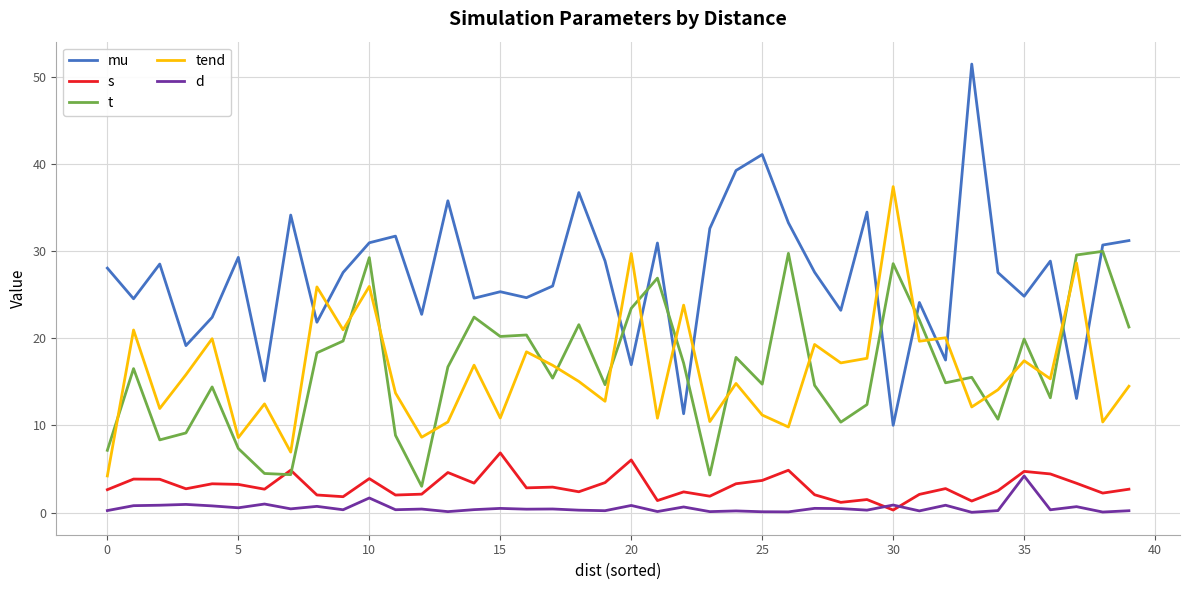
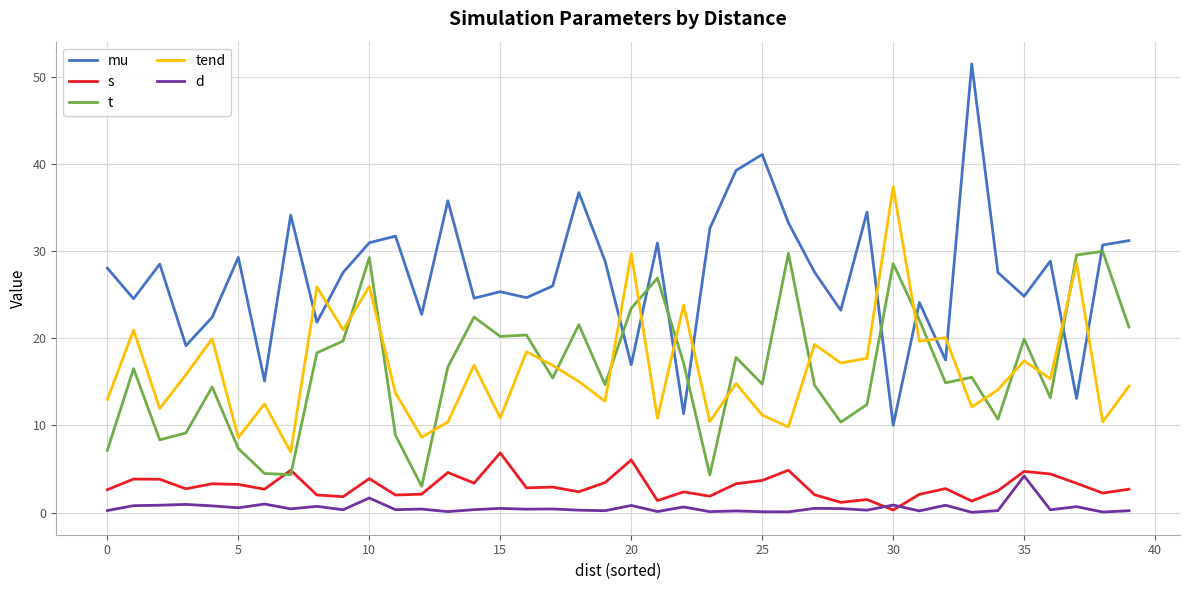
tend, 0: 4 -> 13
